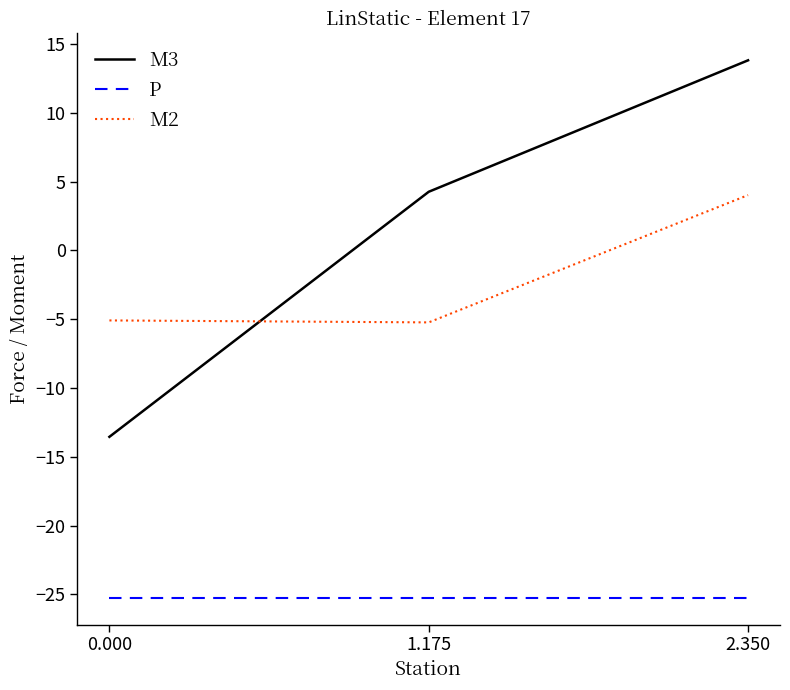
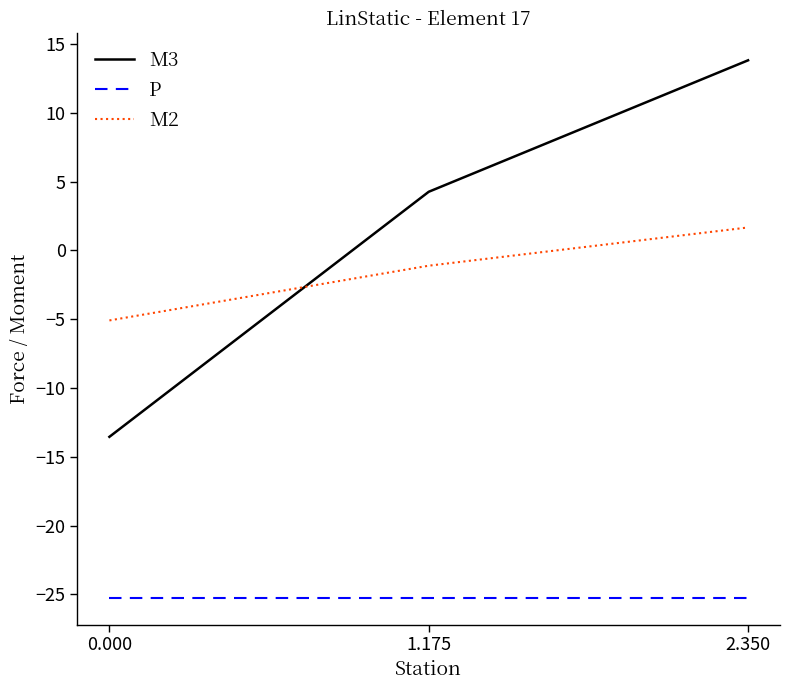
M2, 1.175: -5.2 -> -1.1
M2, 2.350: 4.0 -> 1.7
